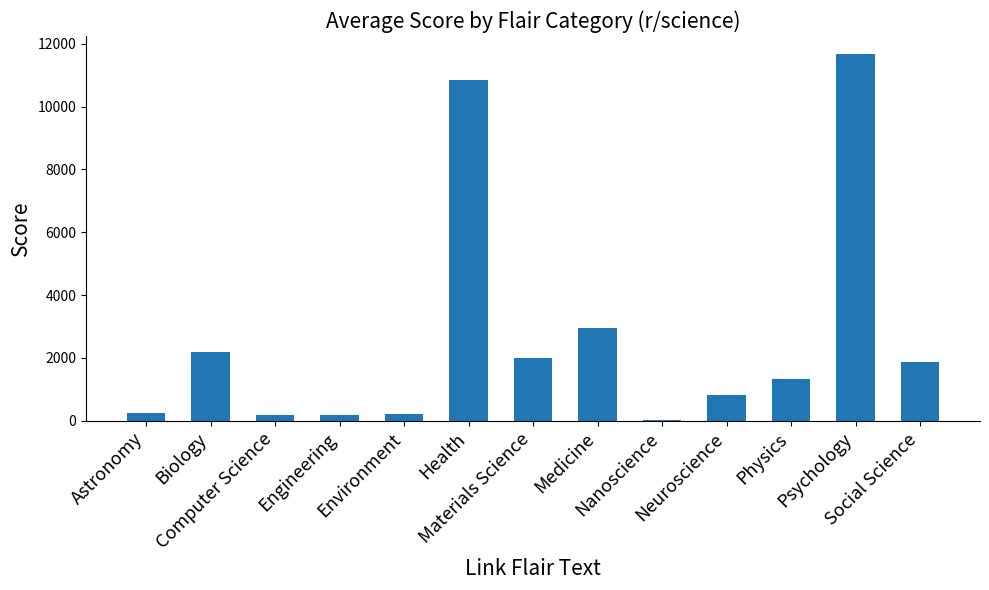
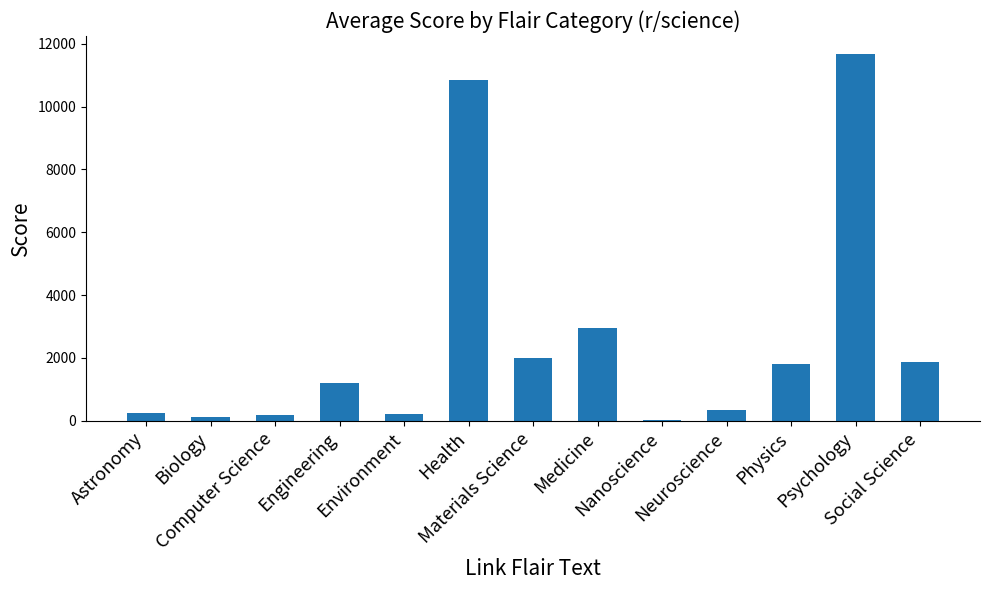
Biology: 2200 -> 100
Engineering: 200 -> 1200
Neuroscience: 800 -> 300
Physics: 1300 -> 1800
